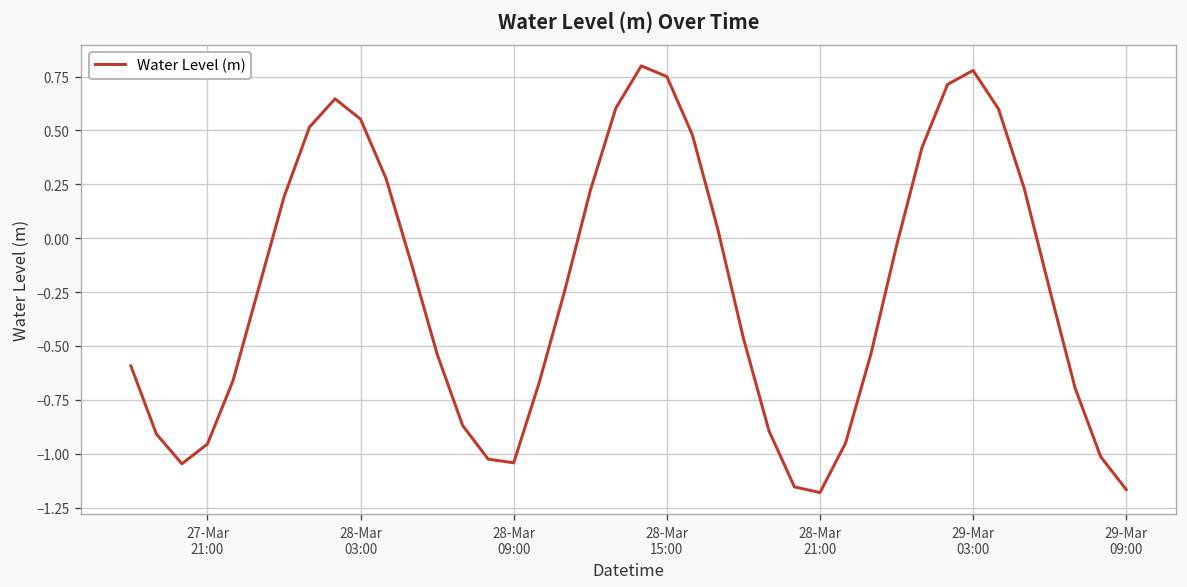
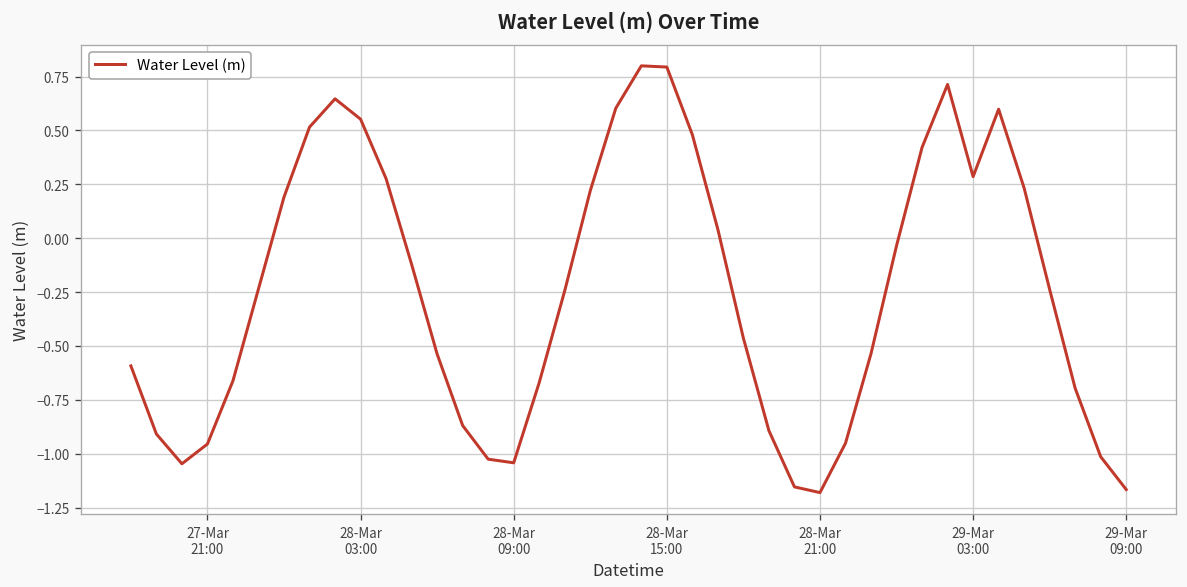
28-Mar 15:00: 0.75 -> 0.79
29-Mar 03:00: 0.78 -> 0.29
